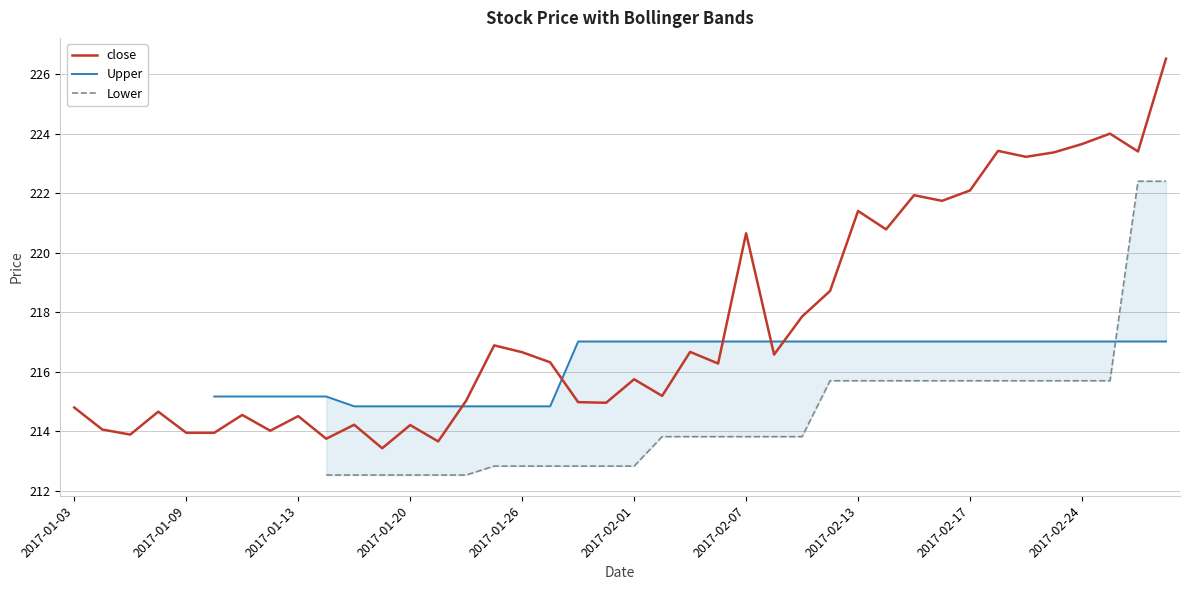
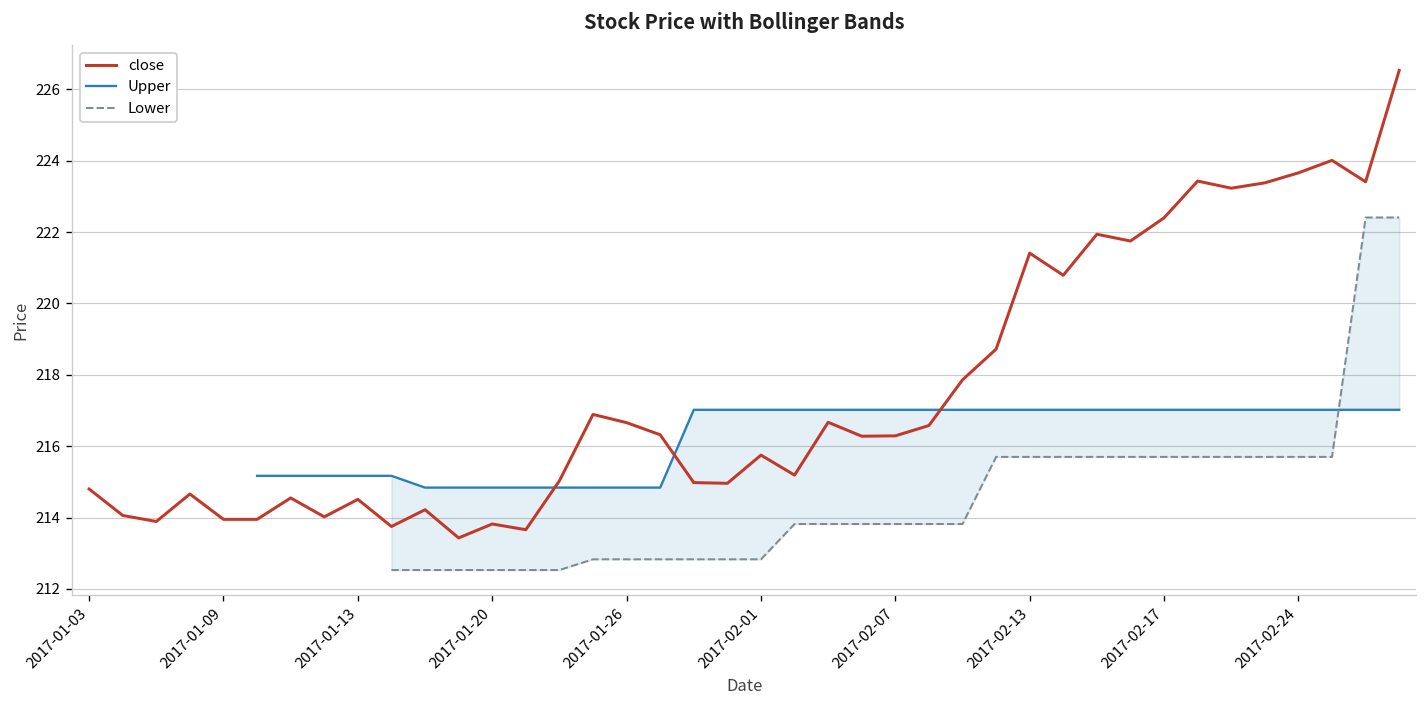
close, 2017-01-20: 214.2 -> 213.8
close, 2017-02-07: 220.7 -> 216.3
close, 2017-02-17: 222.1 -> 222.4
